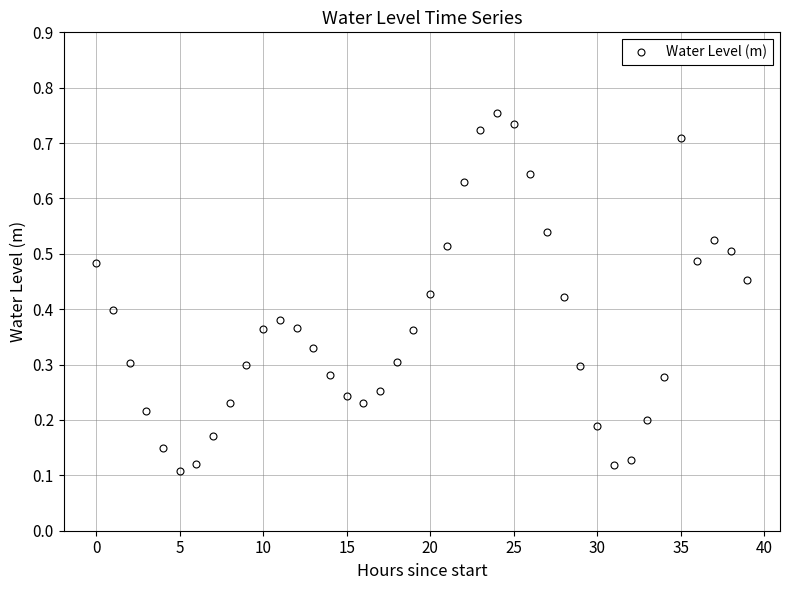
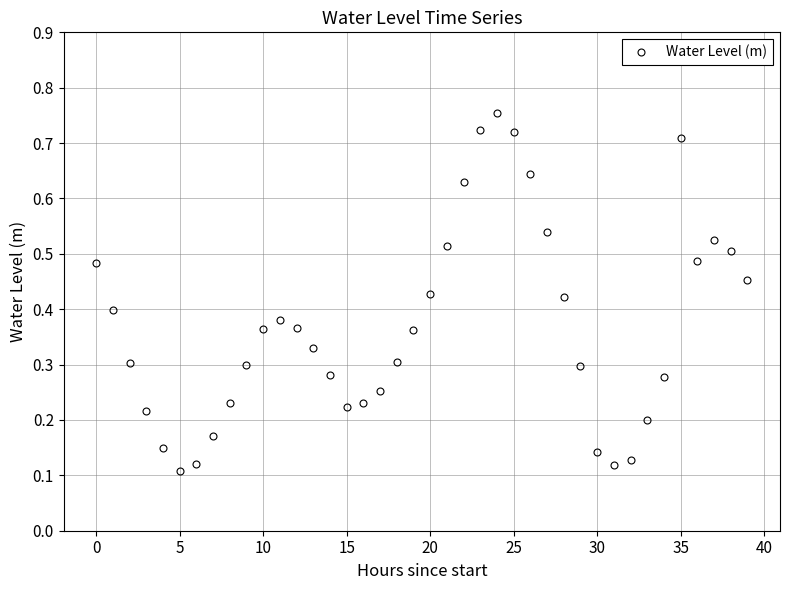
15: 0.24 -> 0.22
25: 0.73 -> 0.72
30: 0.19 -> 0.14
